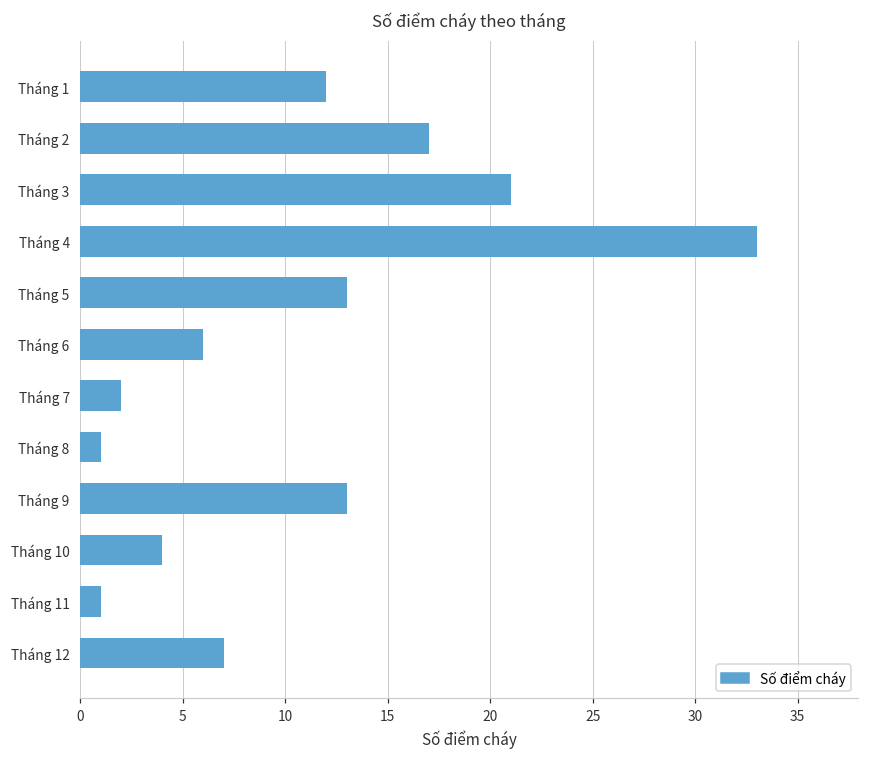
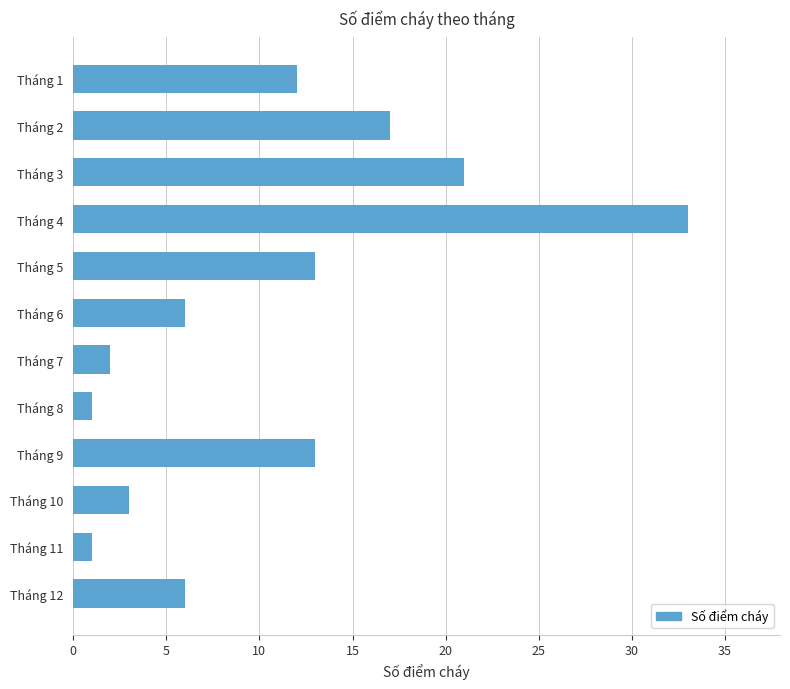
Tháng 10: 4 -> 3
Tháng 12: 7 -> 6
